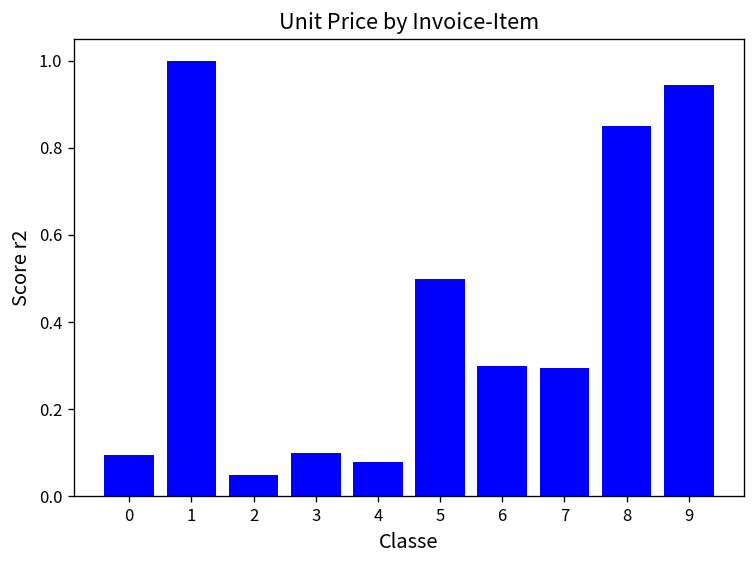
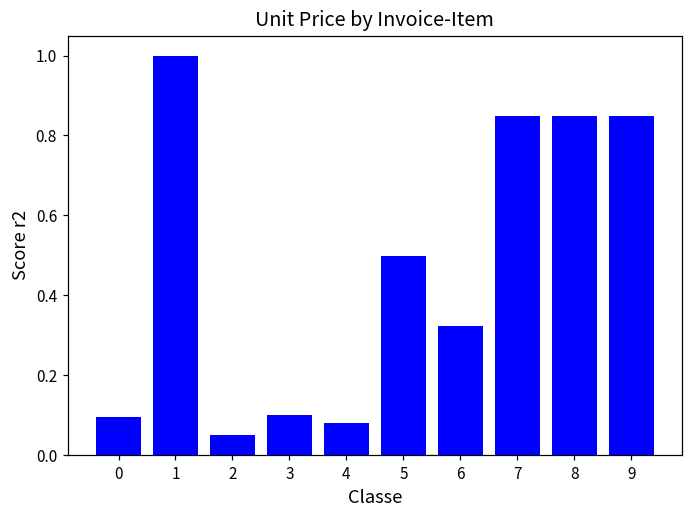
6: 0.30 -> 0.32
7: 0.30 -> 0.85
9: 0.94 -> 0.85
